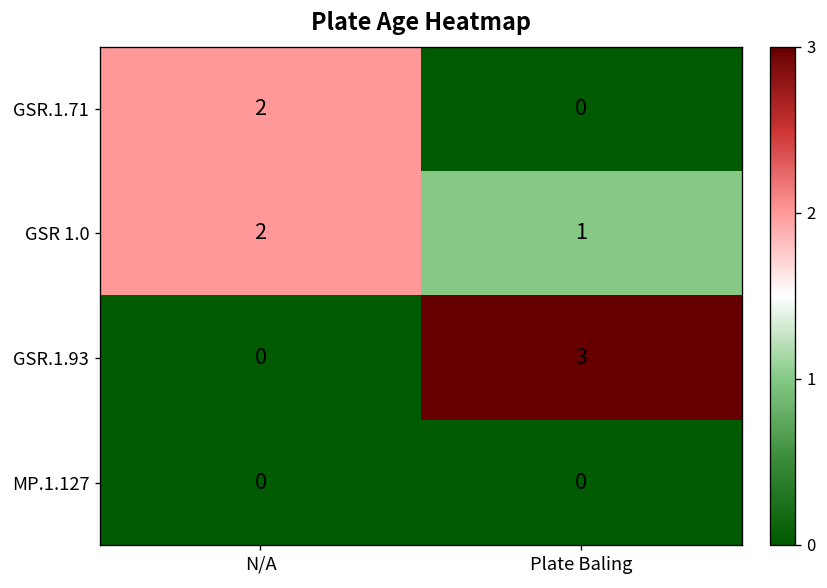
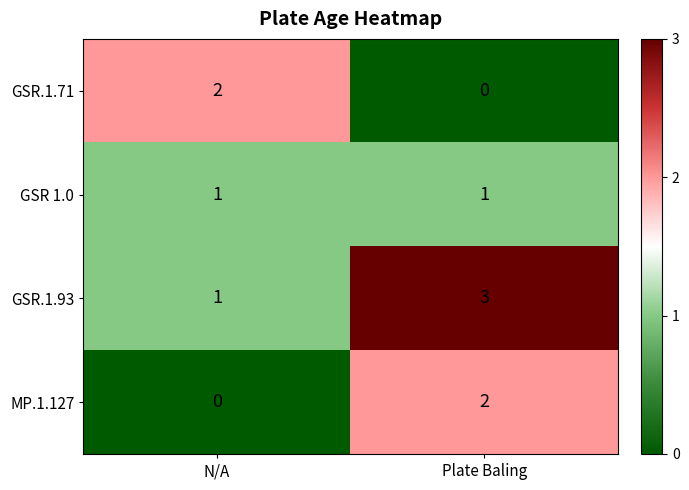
GSR 1.0, N/A: 2 -> 1
GSR.1.93, N/A: 0 -> 1
MP.1.127, Plate Baling: 0 -> 2
